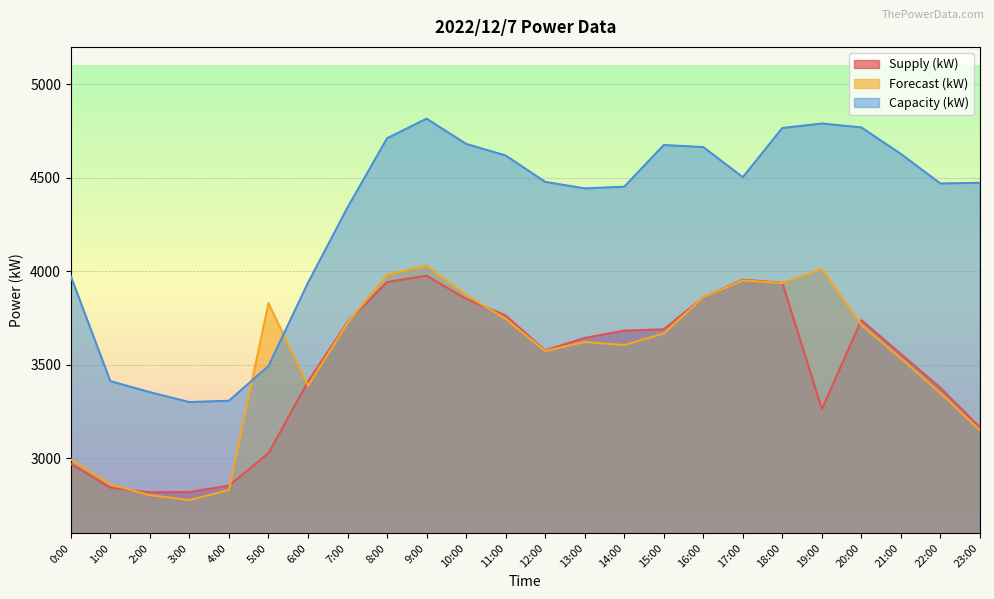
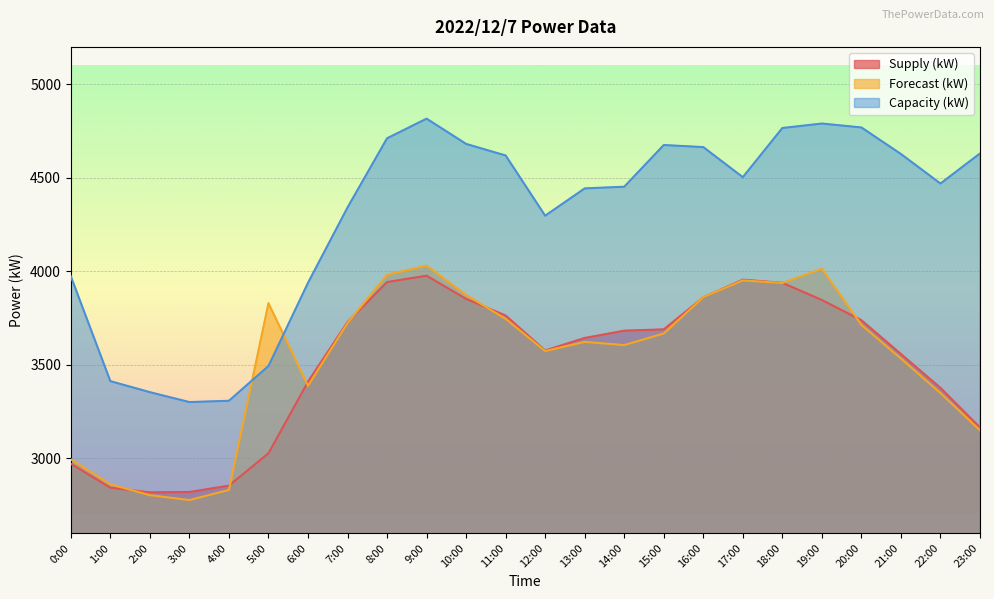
Capacity (kW), 12:00: 4480 -> 4300
Supply (kW), 19:00: 3260 -> 3850
Capacity (kW), 23:00: 4470 -> 4630
